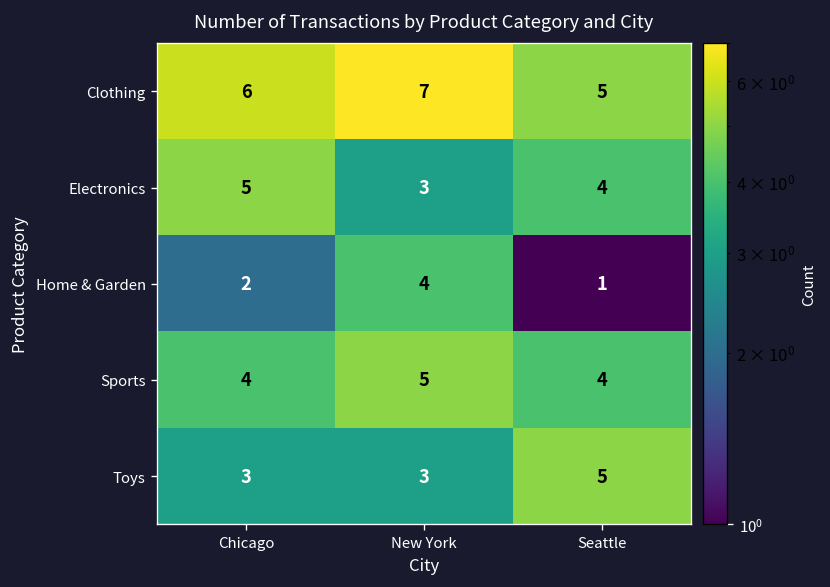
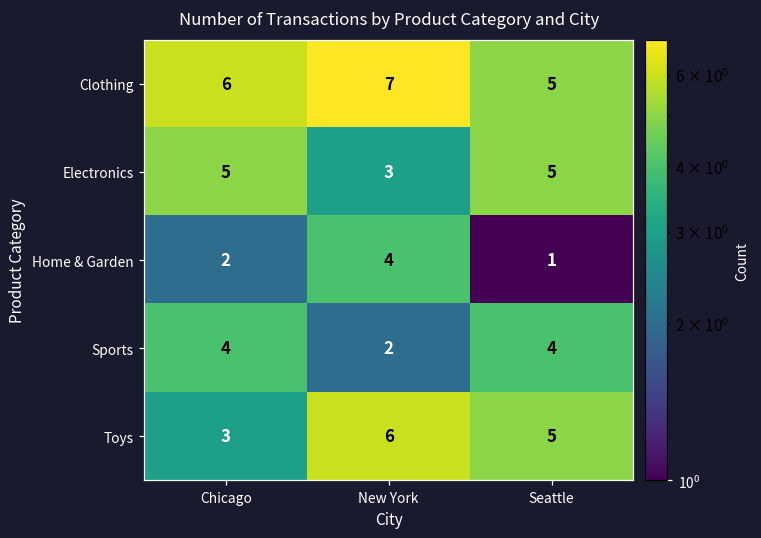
Electronics, Seattle: 4 -> 5
Sports, New York: 5 -> 2
Toys, New York: 3 -> 6
